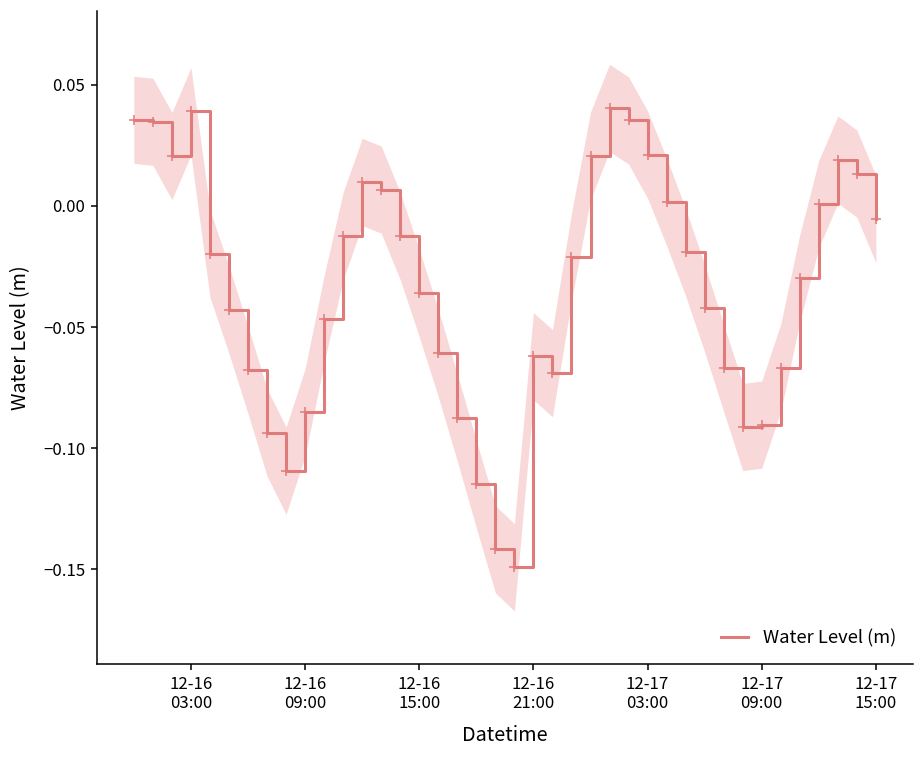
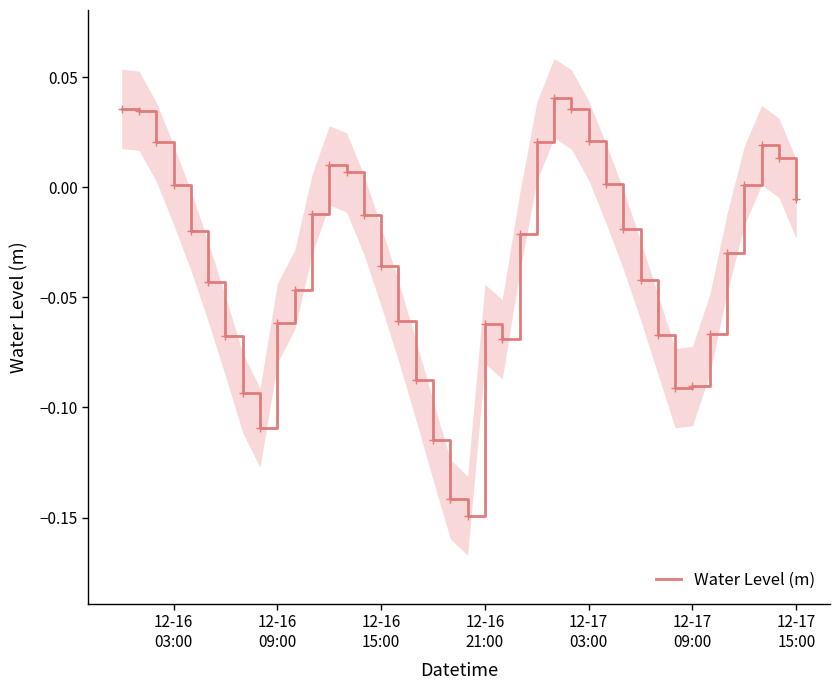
Water Level (m), 12-16 03:00: 0.039 -> 0.001
Water Level (m), 12-16 09:00: -0.085 -> -0.062
